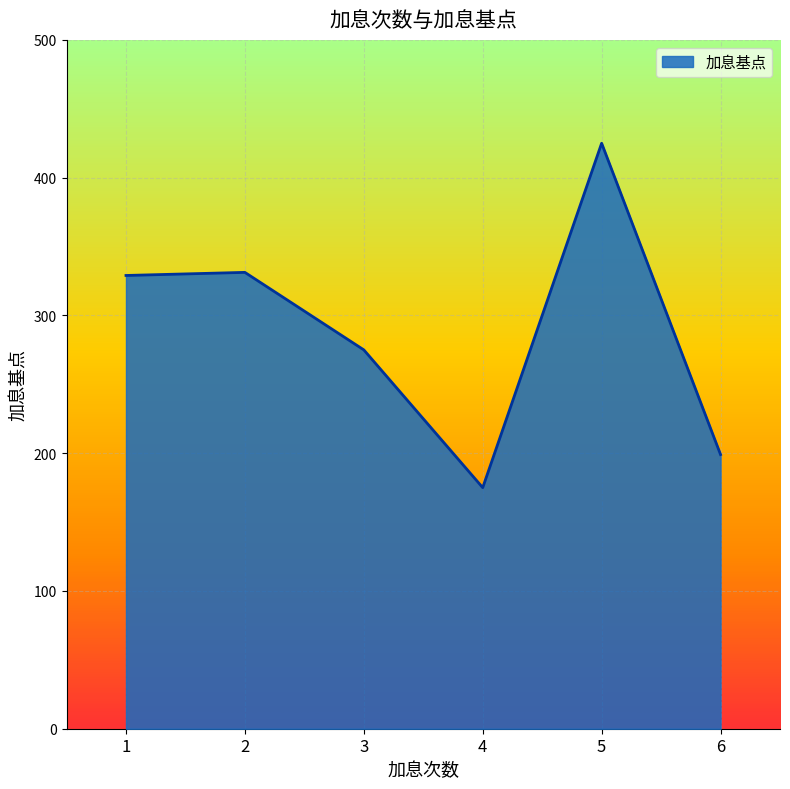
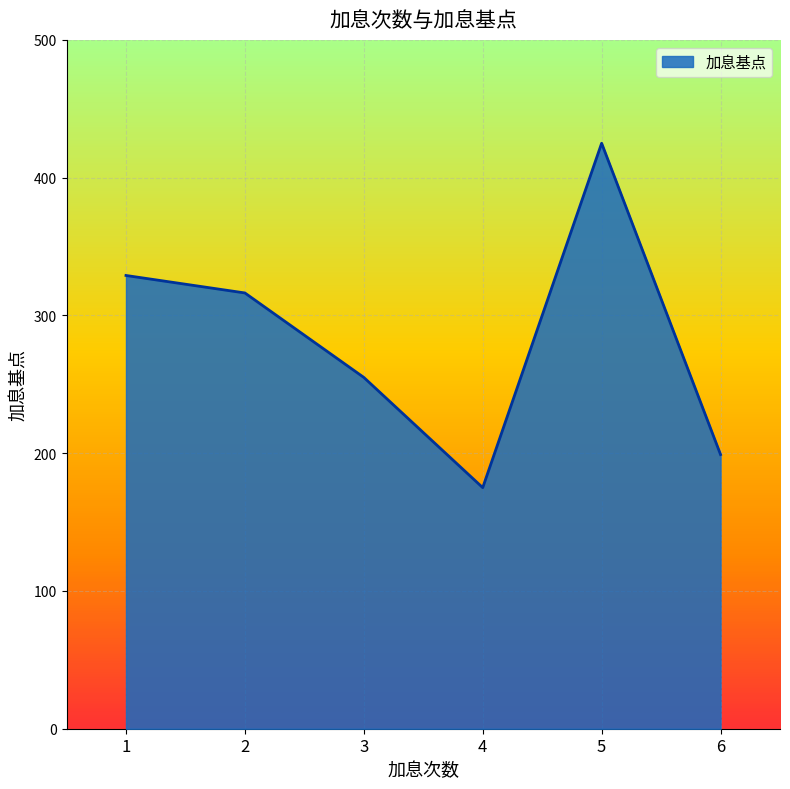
2: 331 -> 316
3: 275 -> 255
